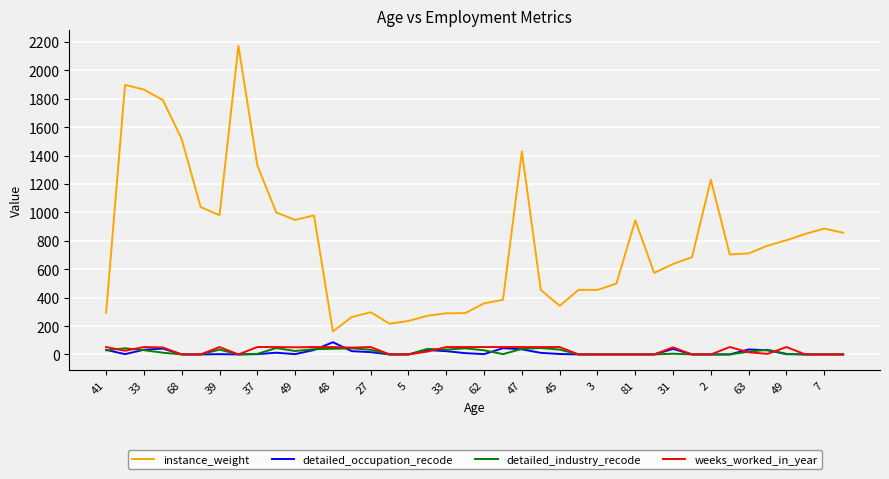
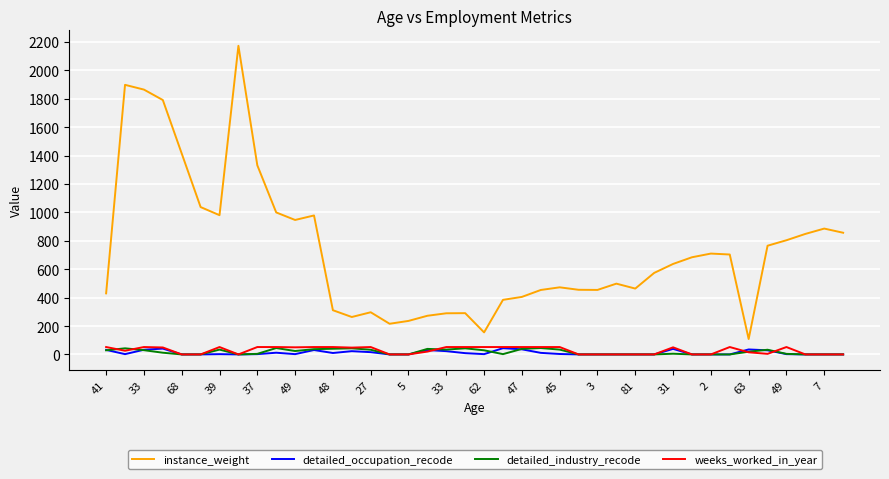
instance_weight, 41: 290 -> 430
instance_weight, 68: 1520 -> 1410
instance_weight, 48: 160 -> 310
detailed_occupation_recode, 48: 90 -> 10
instance_weight, 62: 360 -> 160
instance_weight, 47: 1430 -> 400
instance_weight, 45: 340 -> 470
instance_weight, 81: 940 -> 460
instance_weight, 2: 1230 -> 710
instance_weight, 63: 710 -> 110
